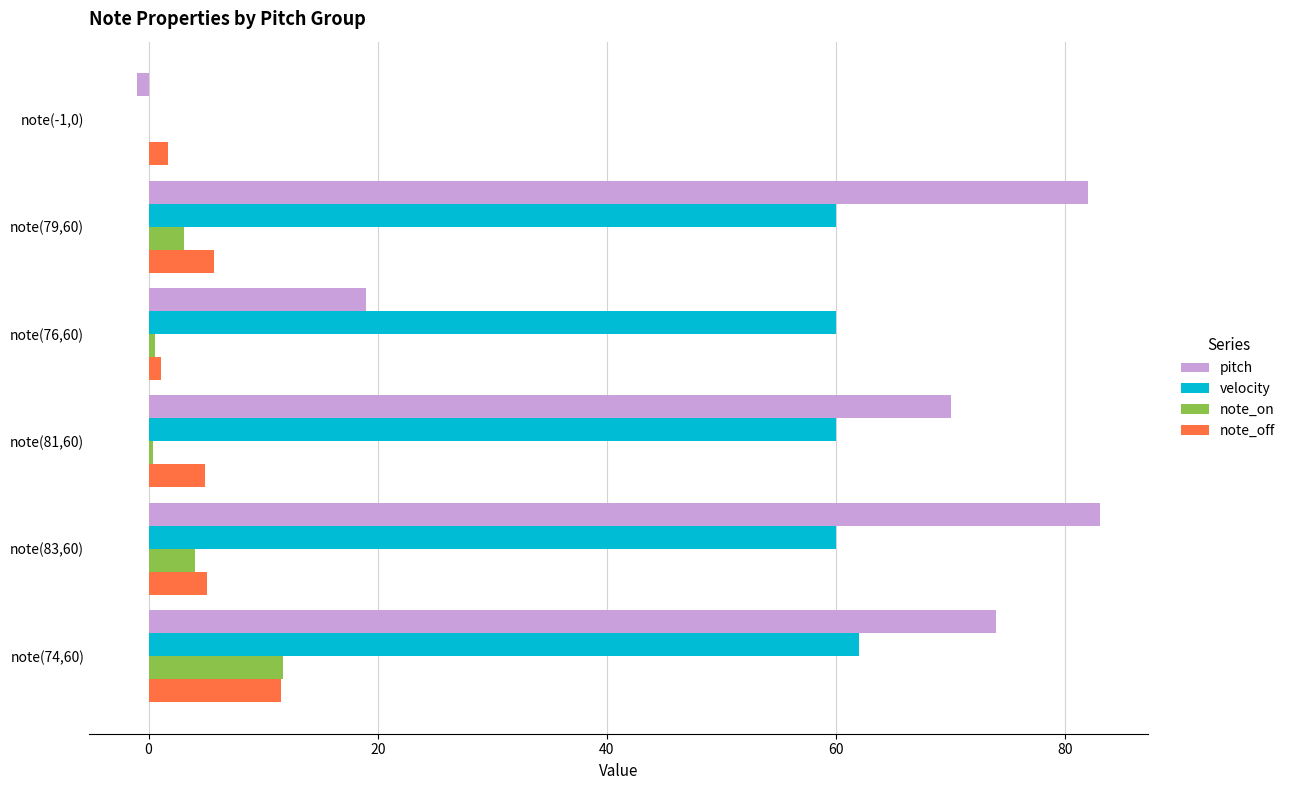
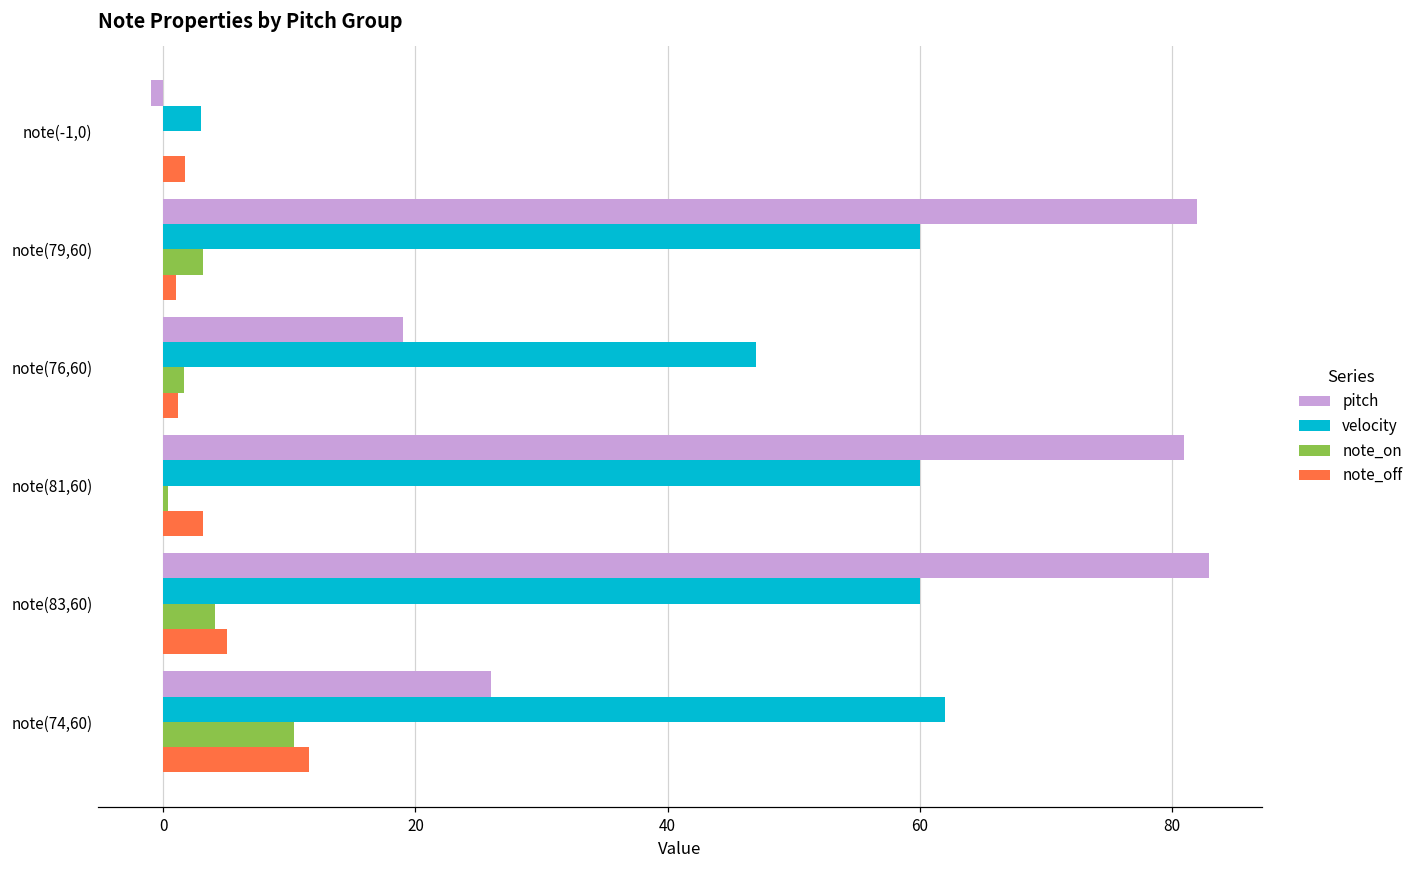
velocity, note(-1,0): 0 -> 3
note_off, note(79,60): 5.7 -> 1.0
velocity, note(76,60): 60 -> 47
note_on, note(76,60): 0.6 -> 1.6
pitch, note(81,60): 70 -> 81
note_off, note(81,60): 4.9 -> 3.2
pitch, note(74,60): 74 -> 26
note_on, note(74,60): 11.7 -> 10.4
